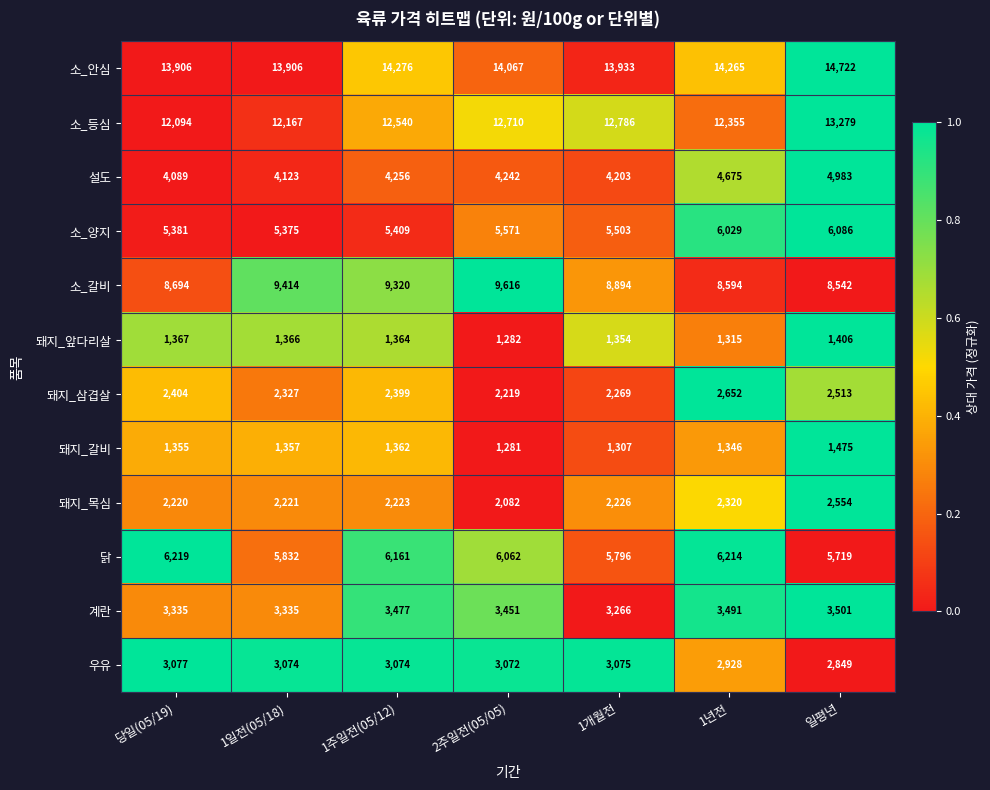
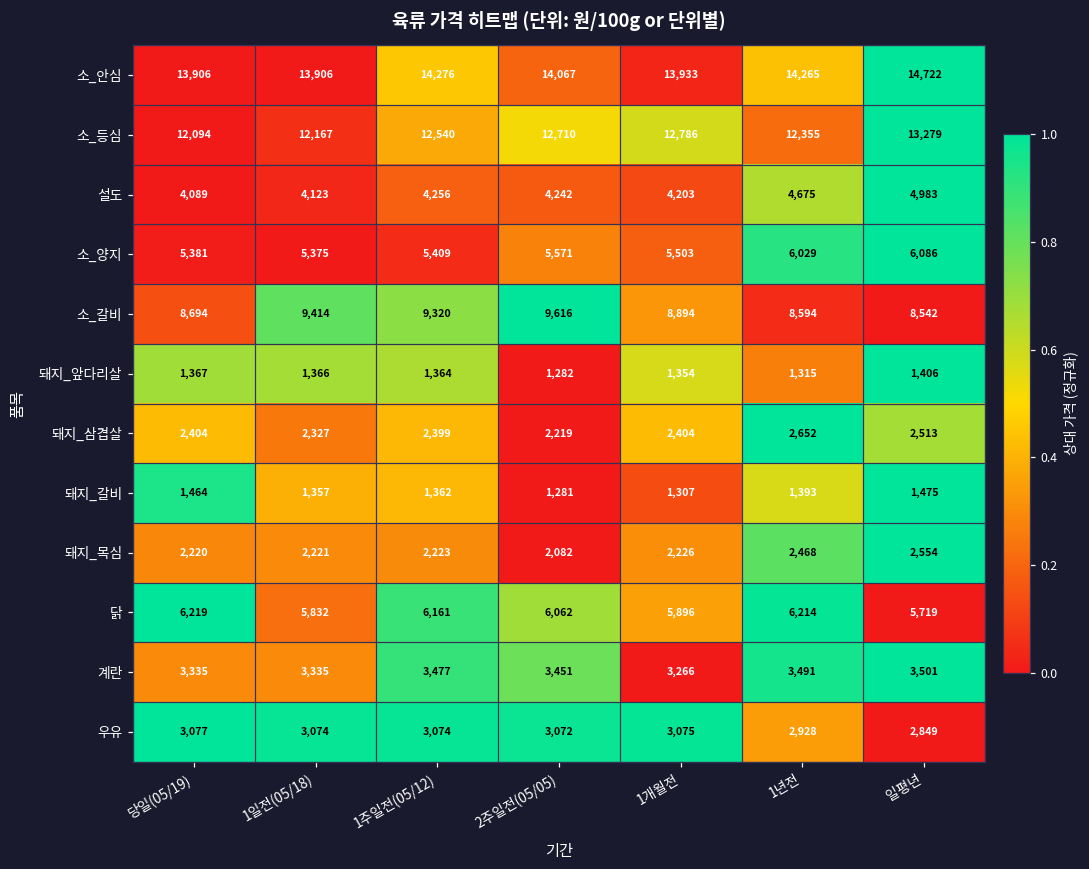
돼지_삼겹살, 1개월전: 2,269 -> 2,404
돼지_갈비, 당일(05/19): 1,355 -> 1,464
돼지_갈비, 1년전: 1,346 -> 1,393
돼지_목심, 1년전: 2,320 -> 2,468
닭, 1개월전: 5,796 -> 5,896
